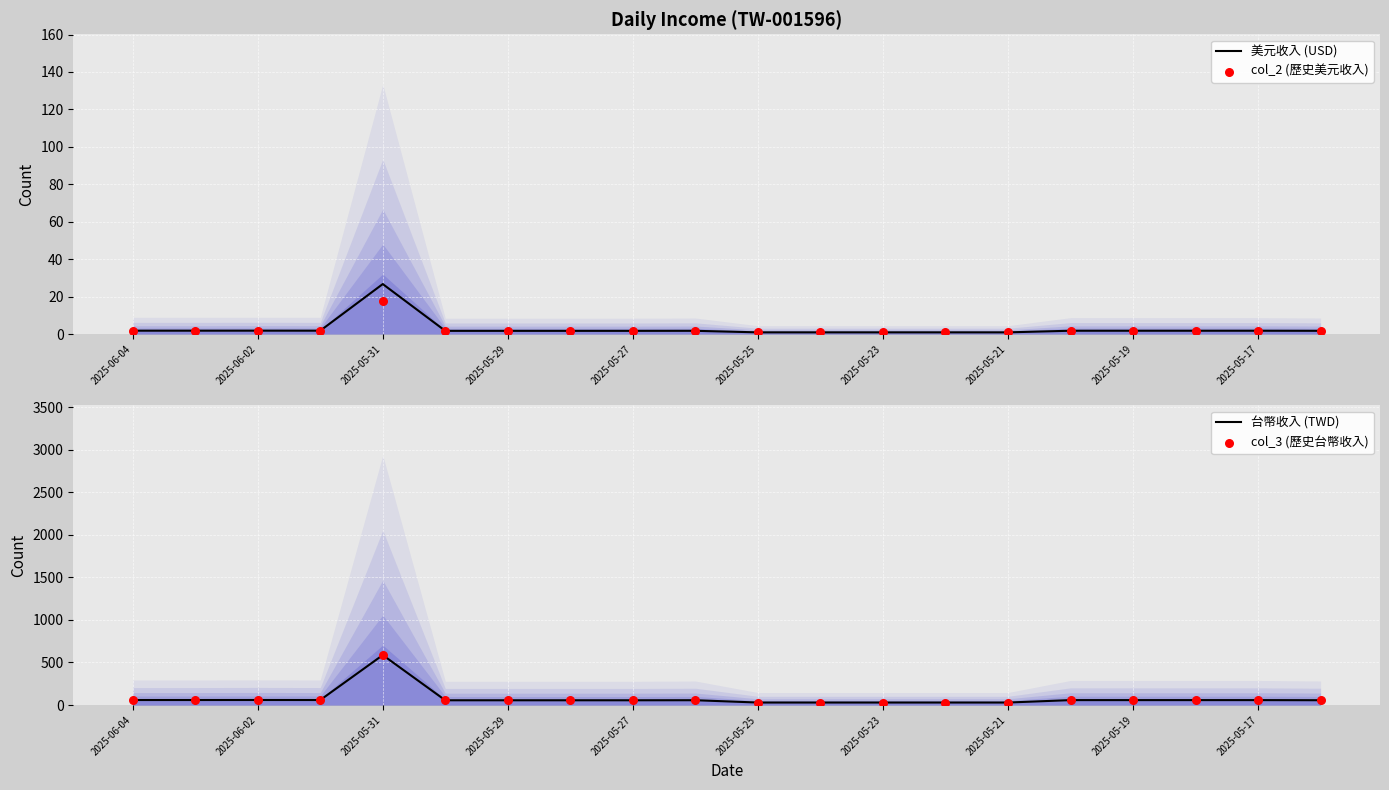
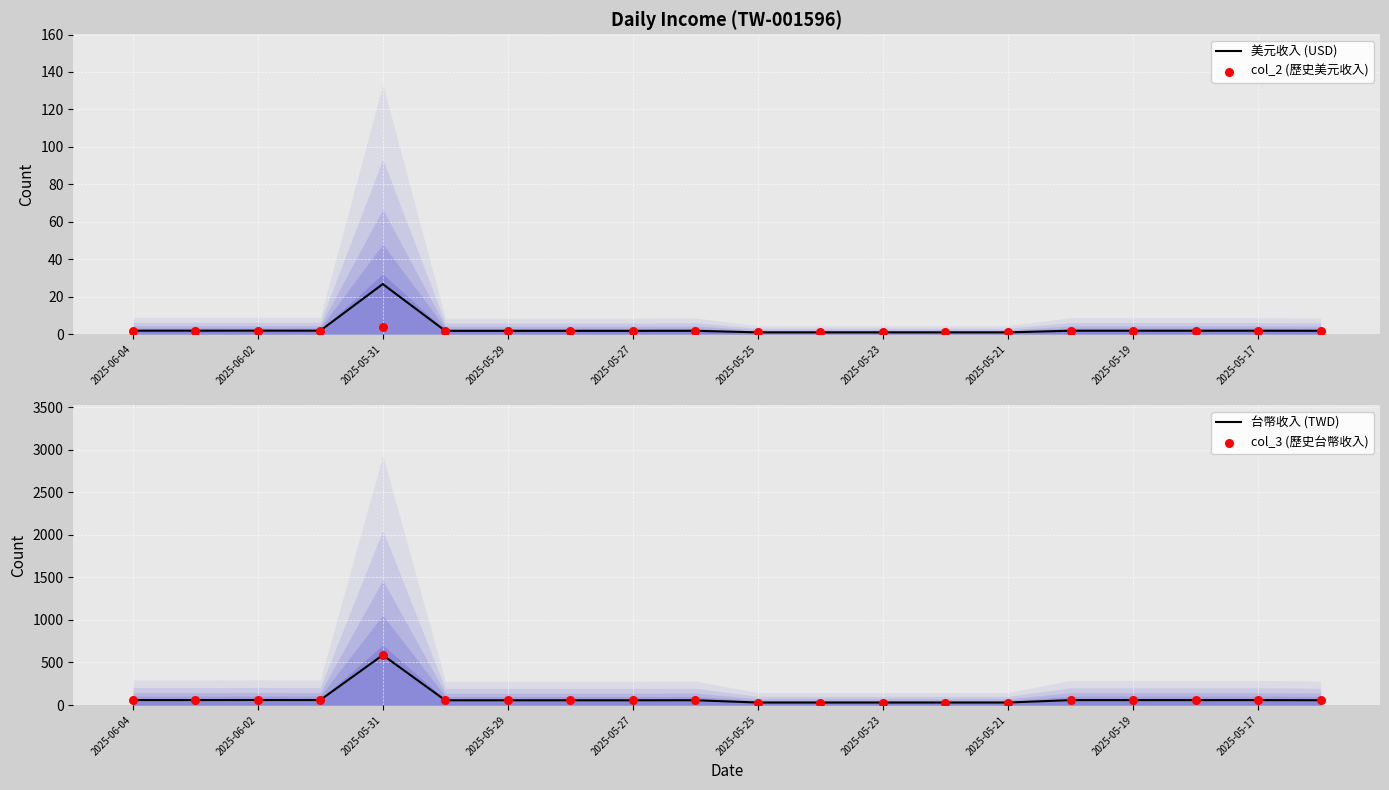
Daily Income (TW-001596), col_2 (歷史美元收入), 2025-05-31: 18 -> 4
